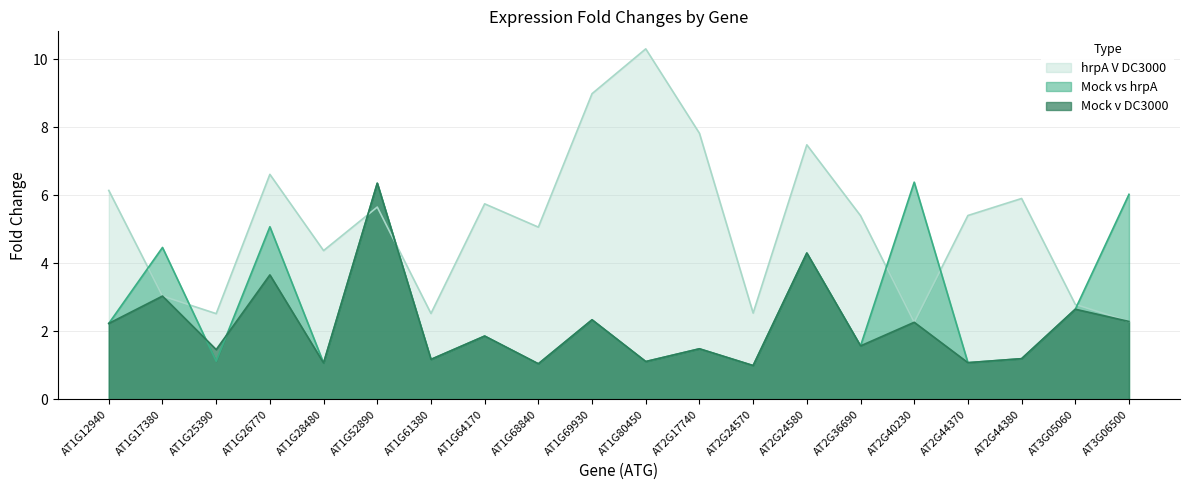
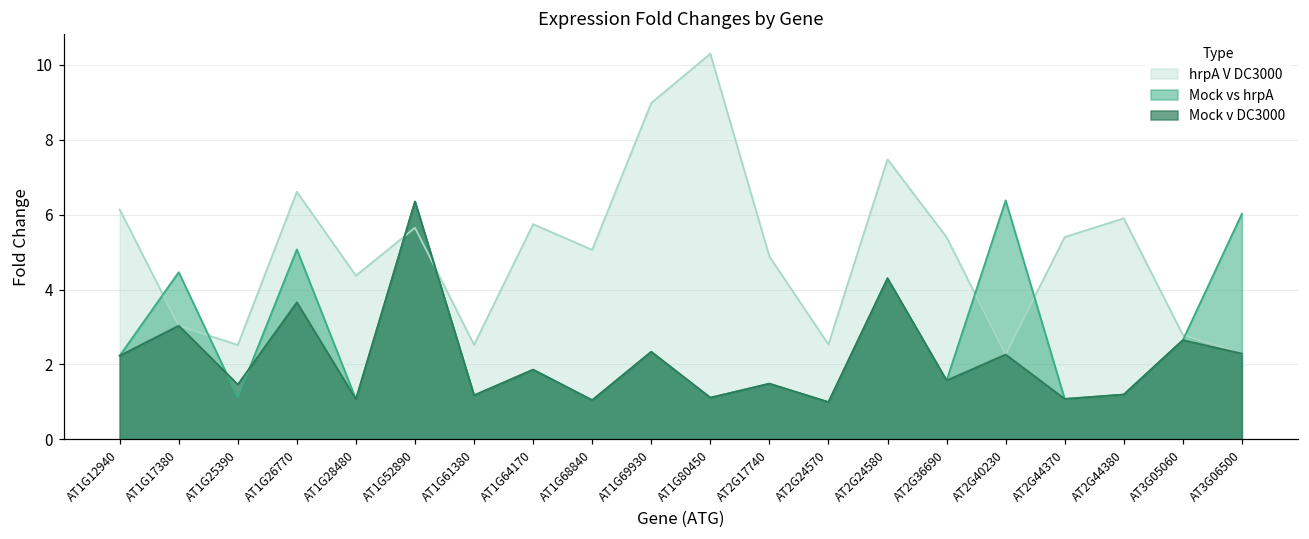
hrpA V DC3000, AT2G17740: 7.8 -> 4.9
